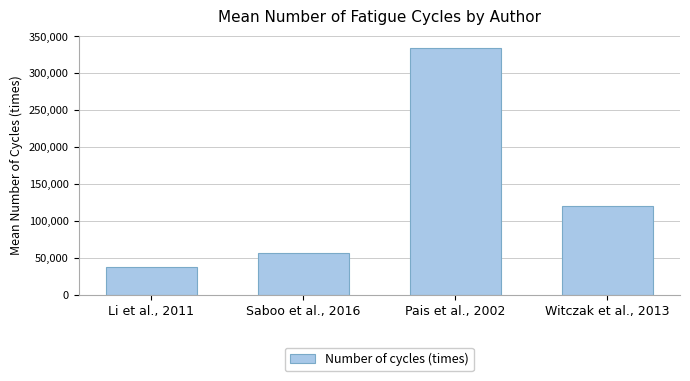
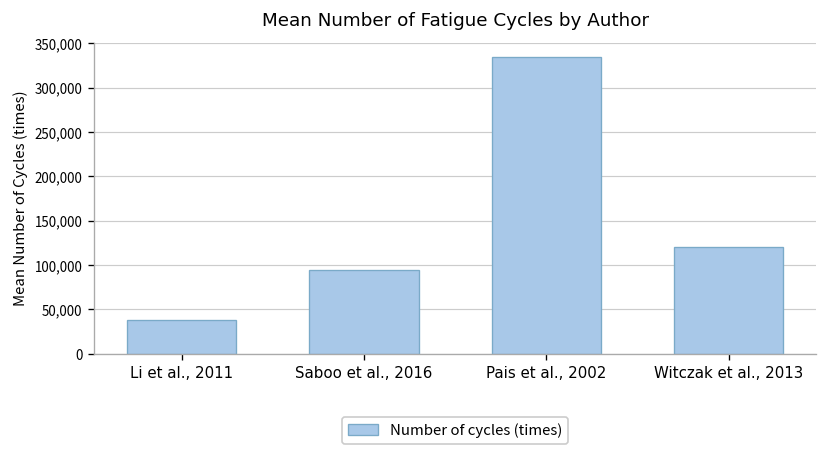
Saboo et al., 2016: 60,000 -> 90,000
